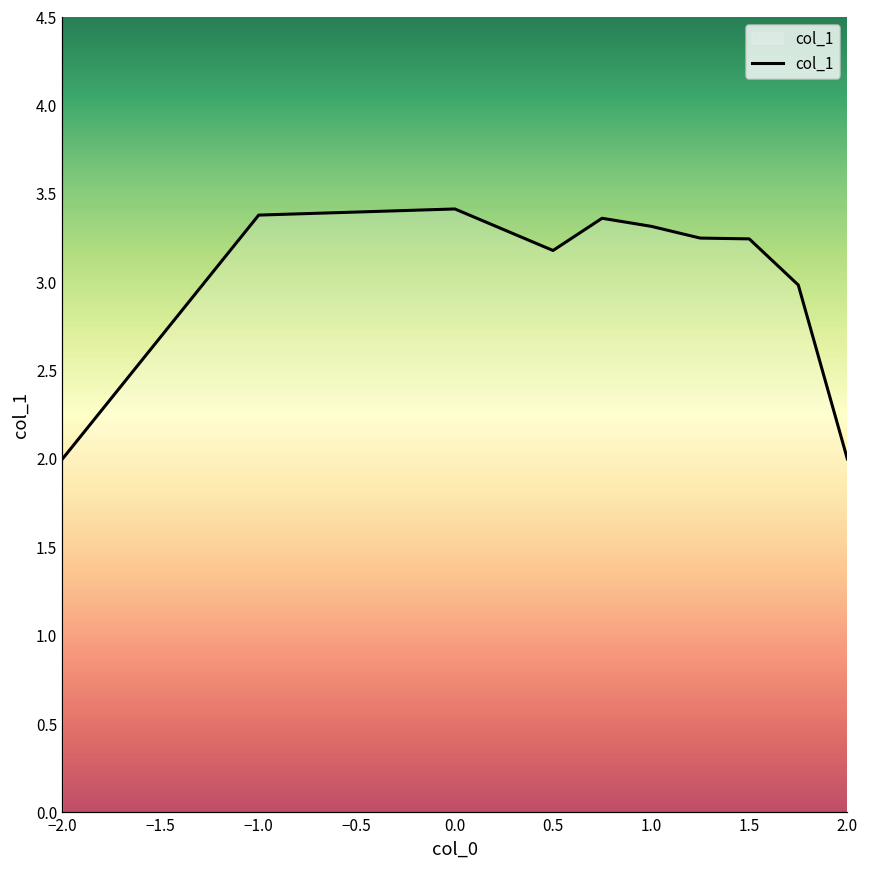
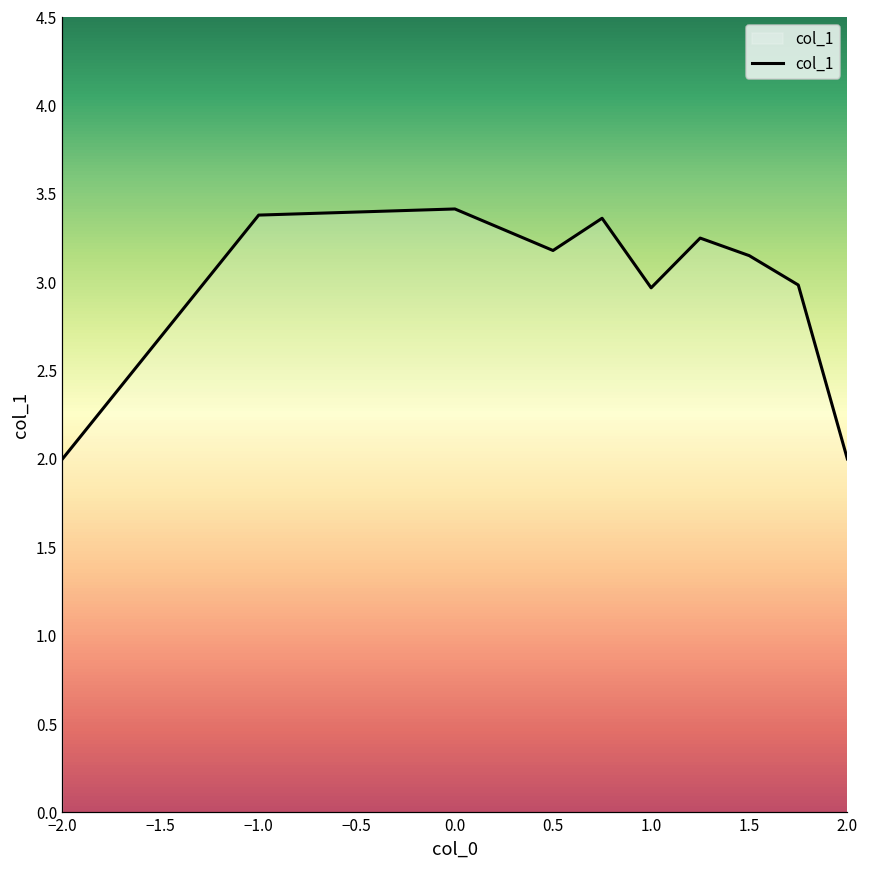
1.0: 3.32 -> 2.97
1.5: 3.24 -> 3.15
